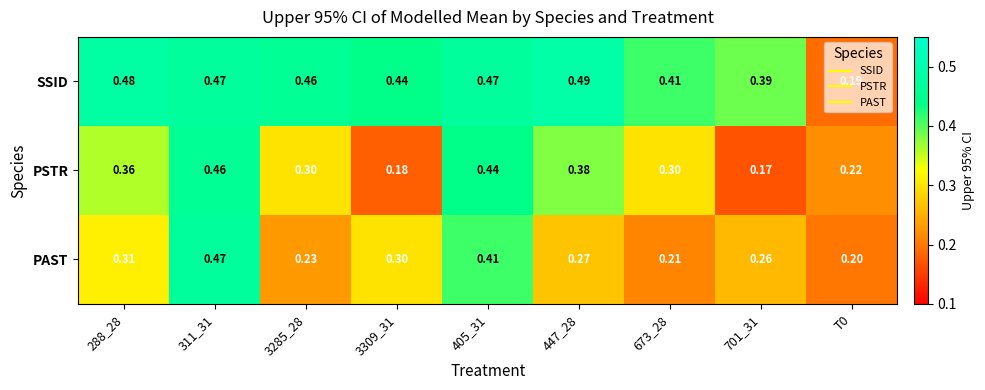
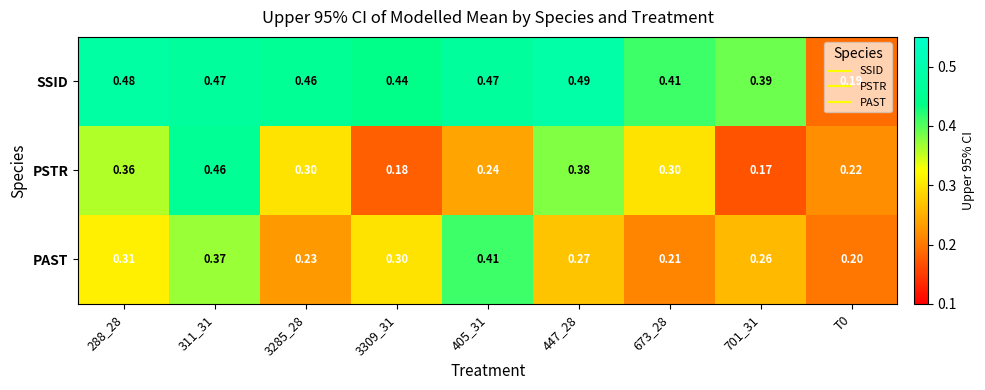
PSTR, 405_31: 0.44 -> 0.24
PAST, 311_31: 0.47 -> 0.37
